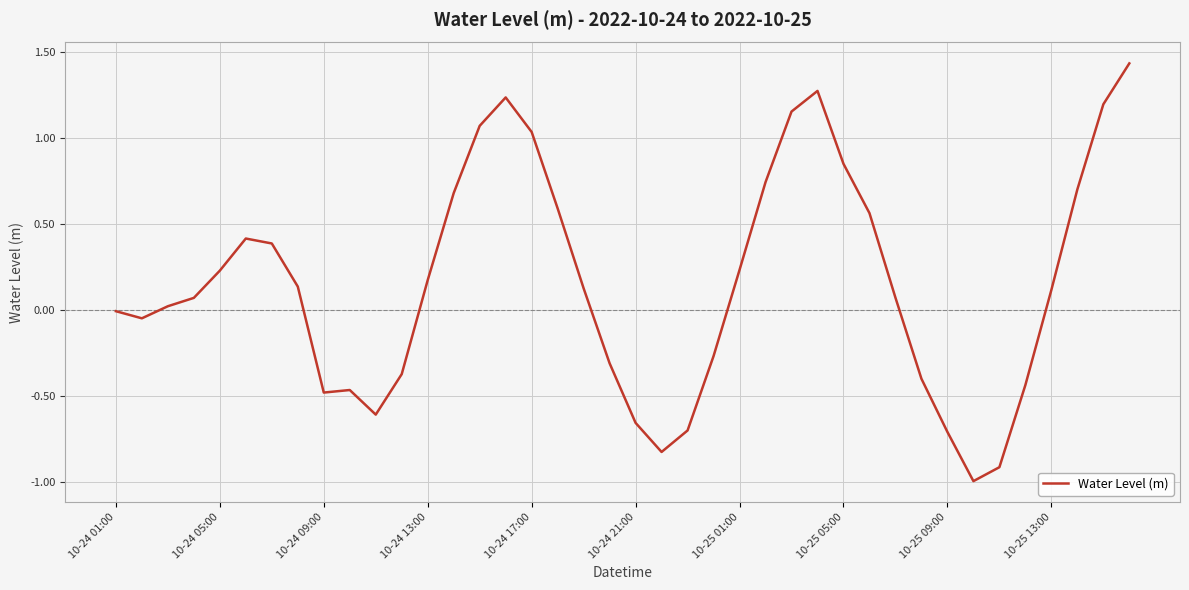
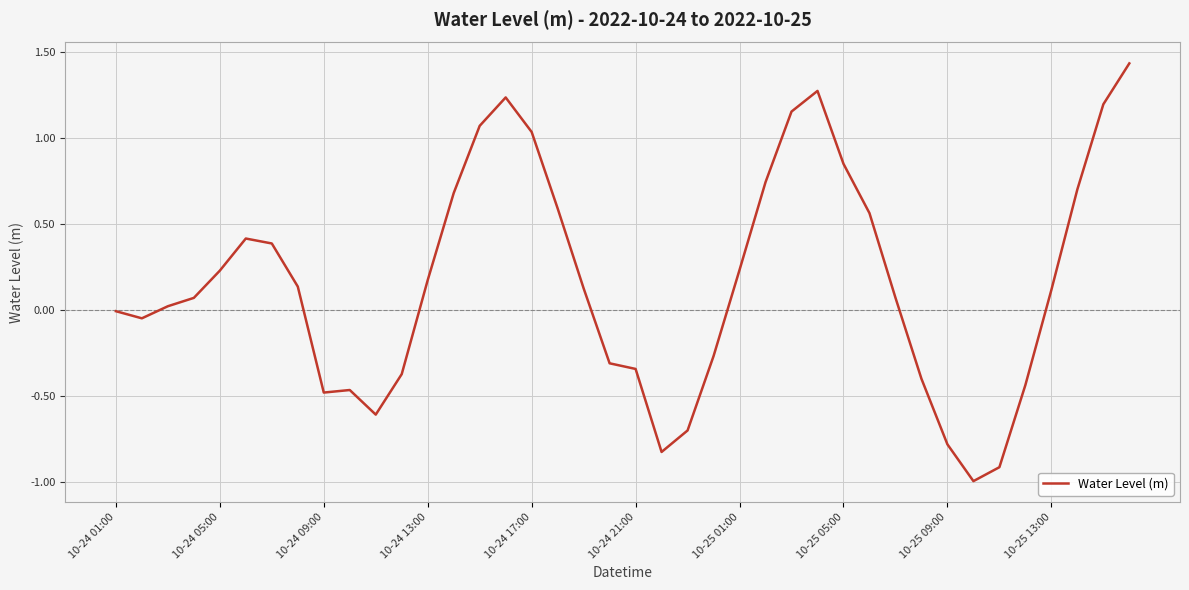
10-24 21:00: -0.66 -> -0.34
10-25 09:00: -0.71 -> -0.78
